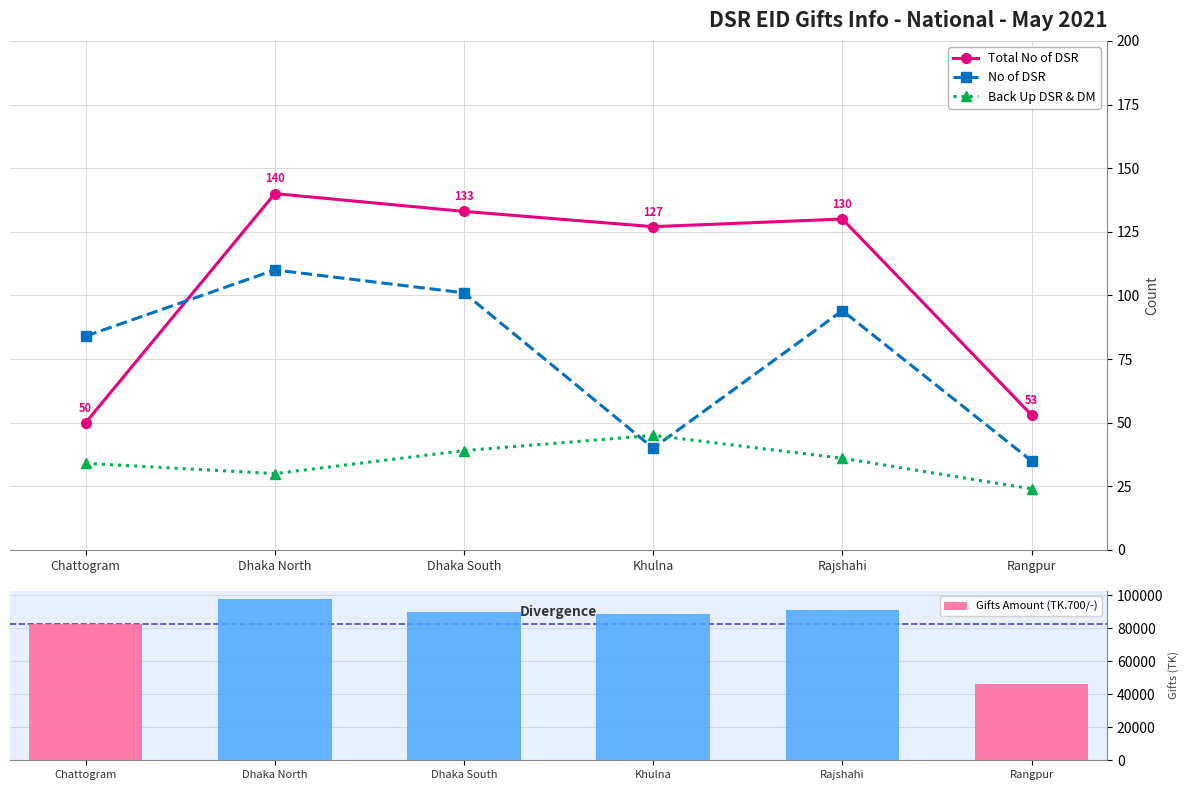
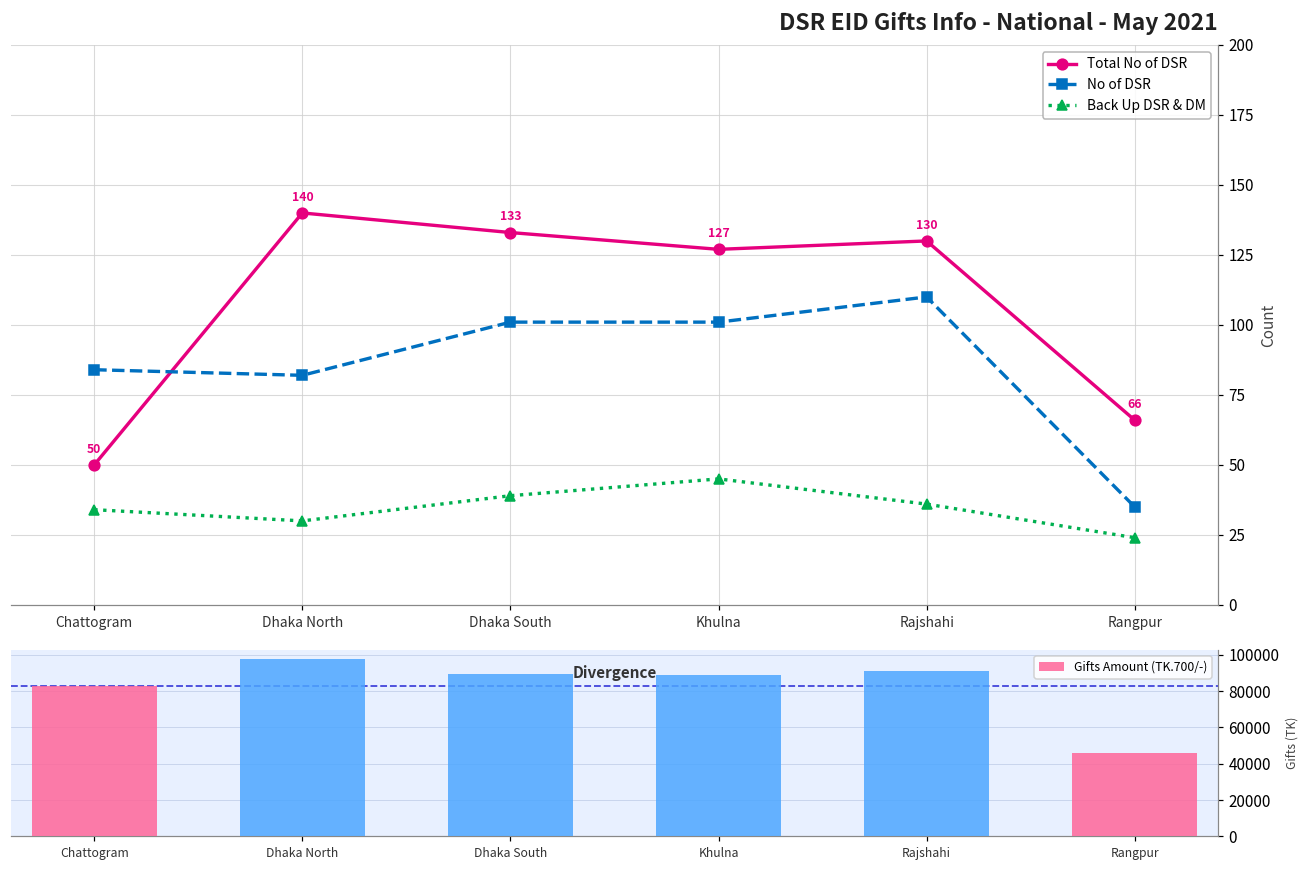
DSR EID Gifts Info - National - May 2021, No of DSR, Dhaka North: 110 -> 82
DSR EID Gifts Info - National - May 2021, No of DSR, Khulna: 40 -> 101
DSR EID Gifts Info - National - May 2021, No of DSR, Rajshahi: 94 -> 110
DSR EID Gifts Info - National - May 2021, Total No of DSR, Rangpur: 53 -> 66
